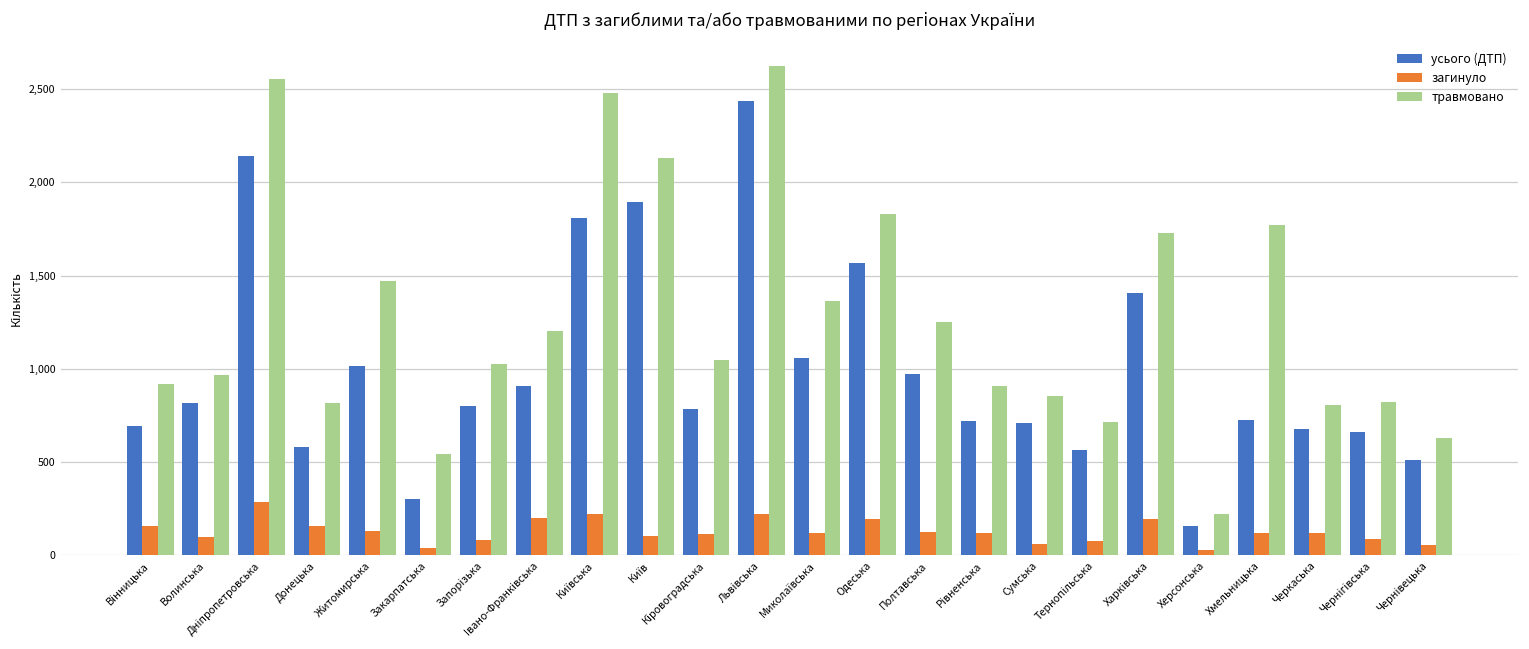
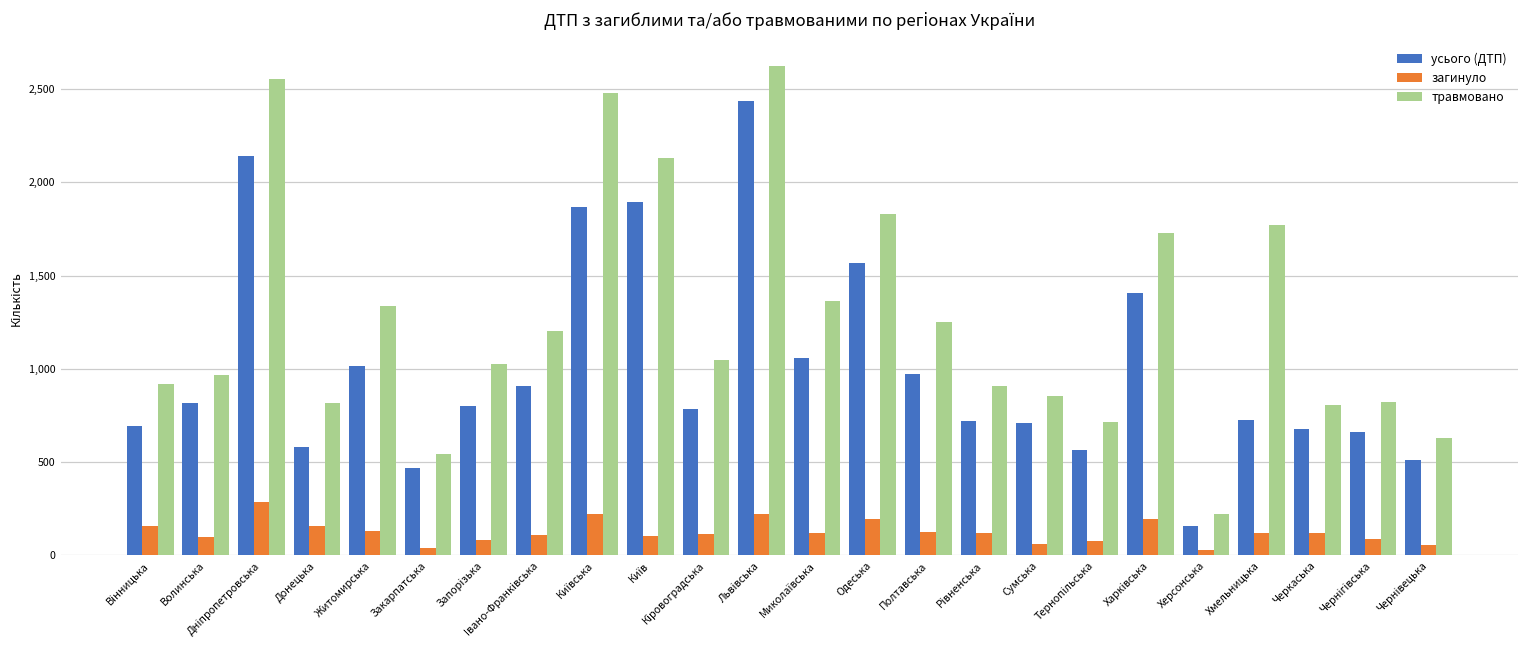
травмовано, Житомирська: 1,470 -> 1,340
усього (ДТП), Закарпатська: 300 -> 470
загинуло, Івано-Франківська: 200 -> 110
усього (ДТП), Київська: 1,810 -> 1,870
